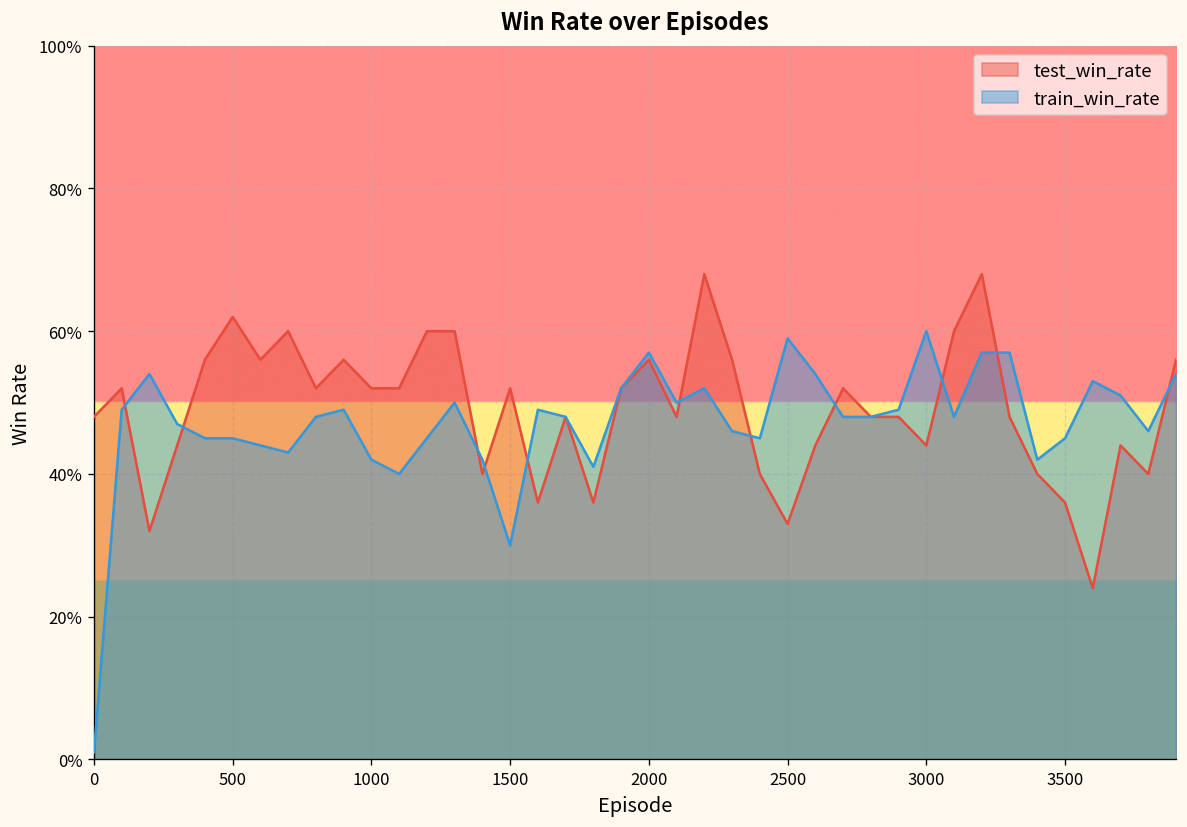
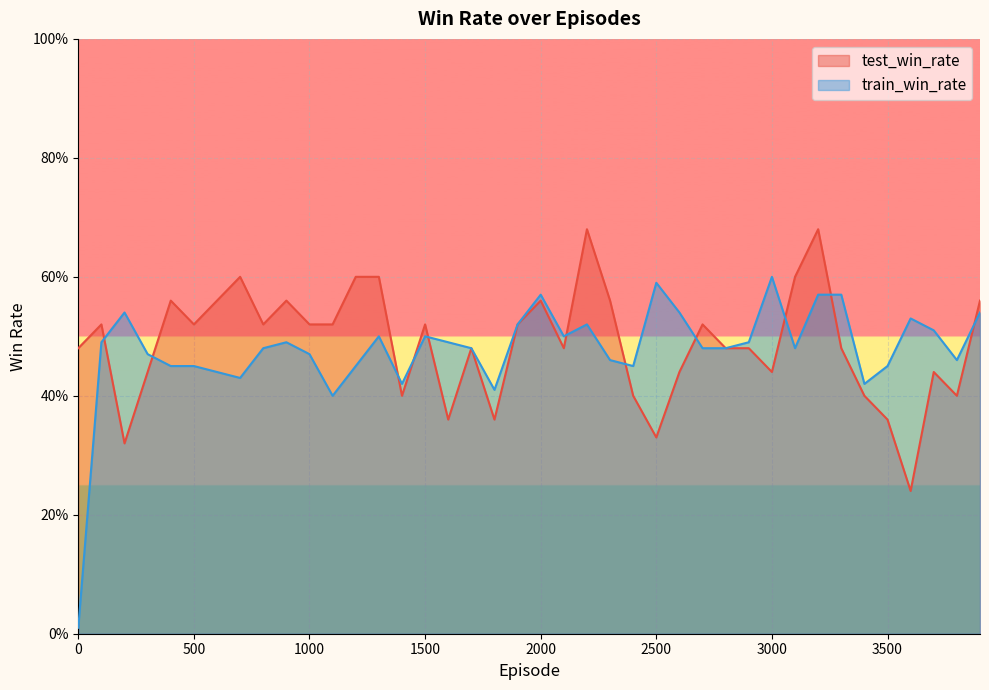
test_win_rate, 500: 62% -> 52%
train_win_rate, 1000: 42% -> 47%
train_win_rate, 1500: 30% -> 50%
